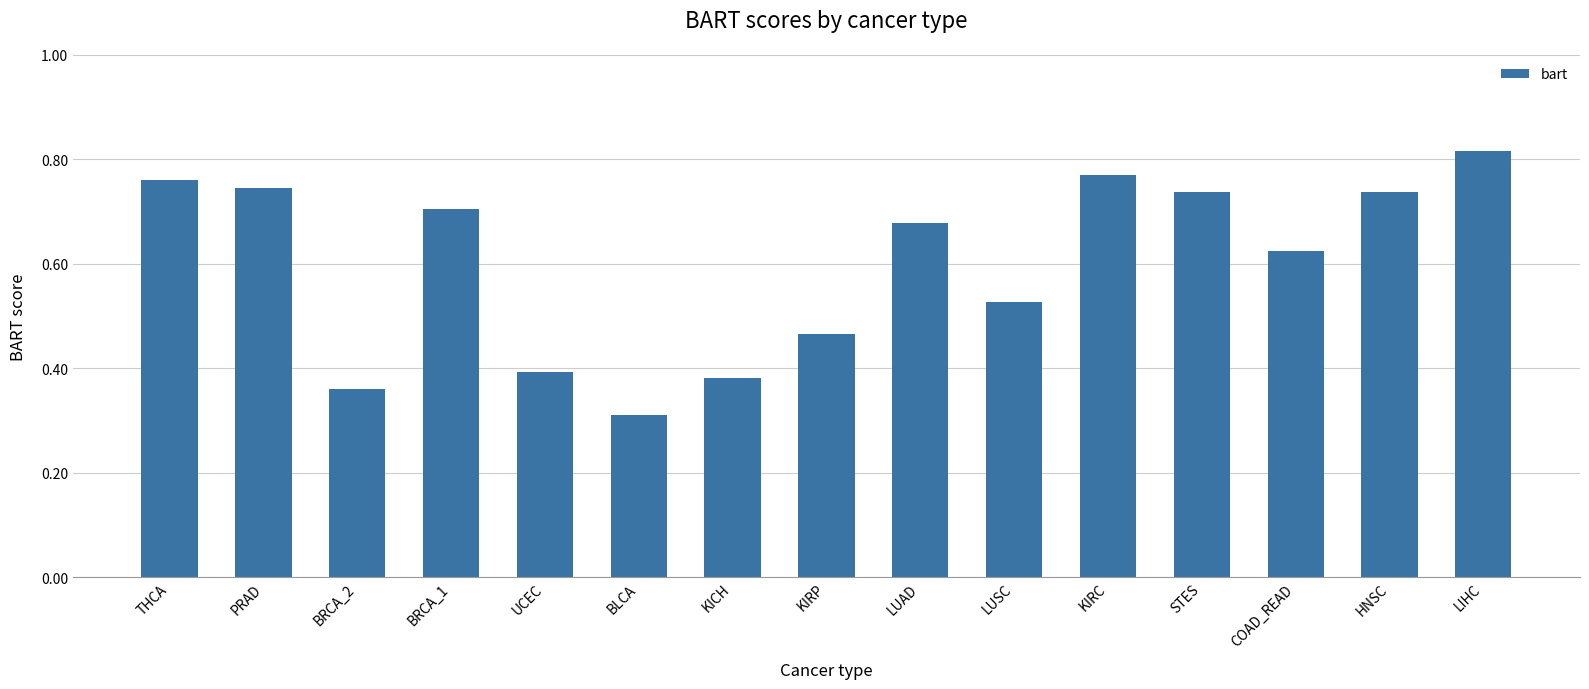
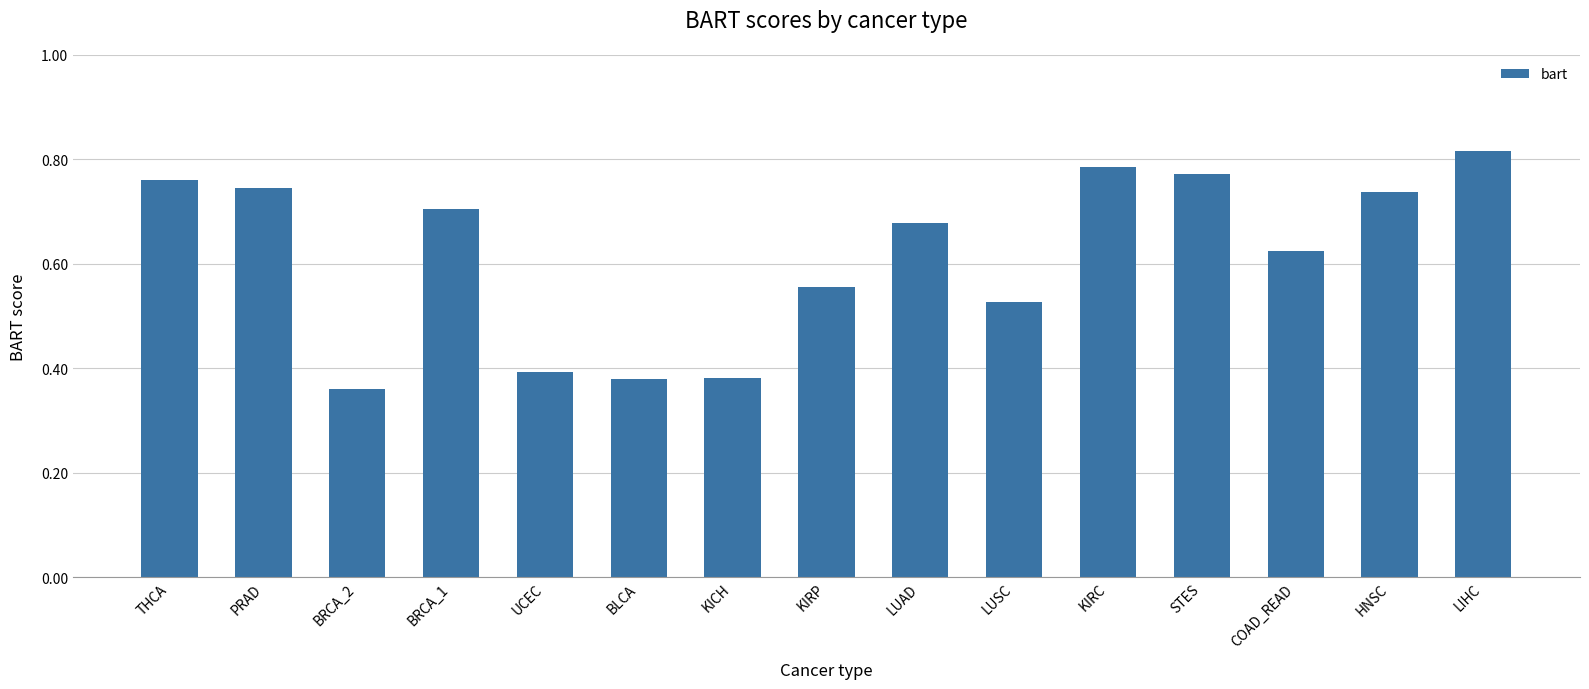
BLCA: 0.31 -> 0.38
KIRP: 0.47 -> 0.56
KIRC: 0.77 -> 0.79
STES: 0.74 -> 0.77
